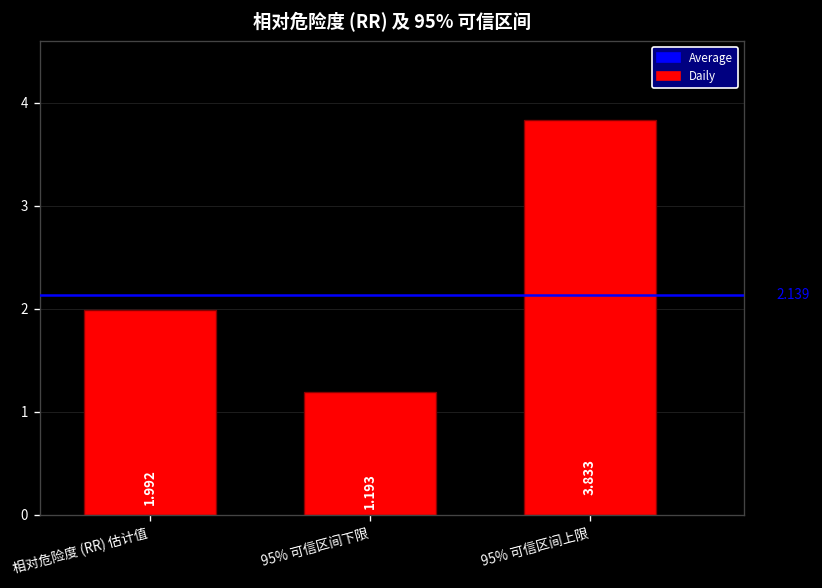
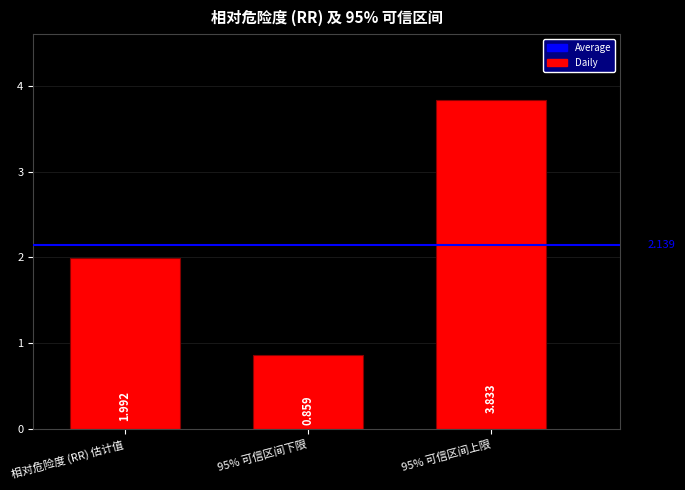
95% 可信区间下限: 1.193 -> 0.859
